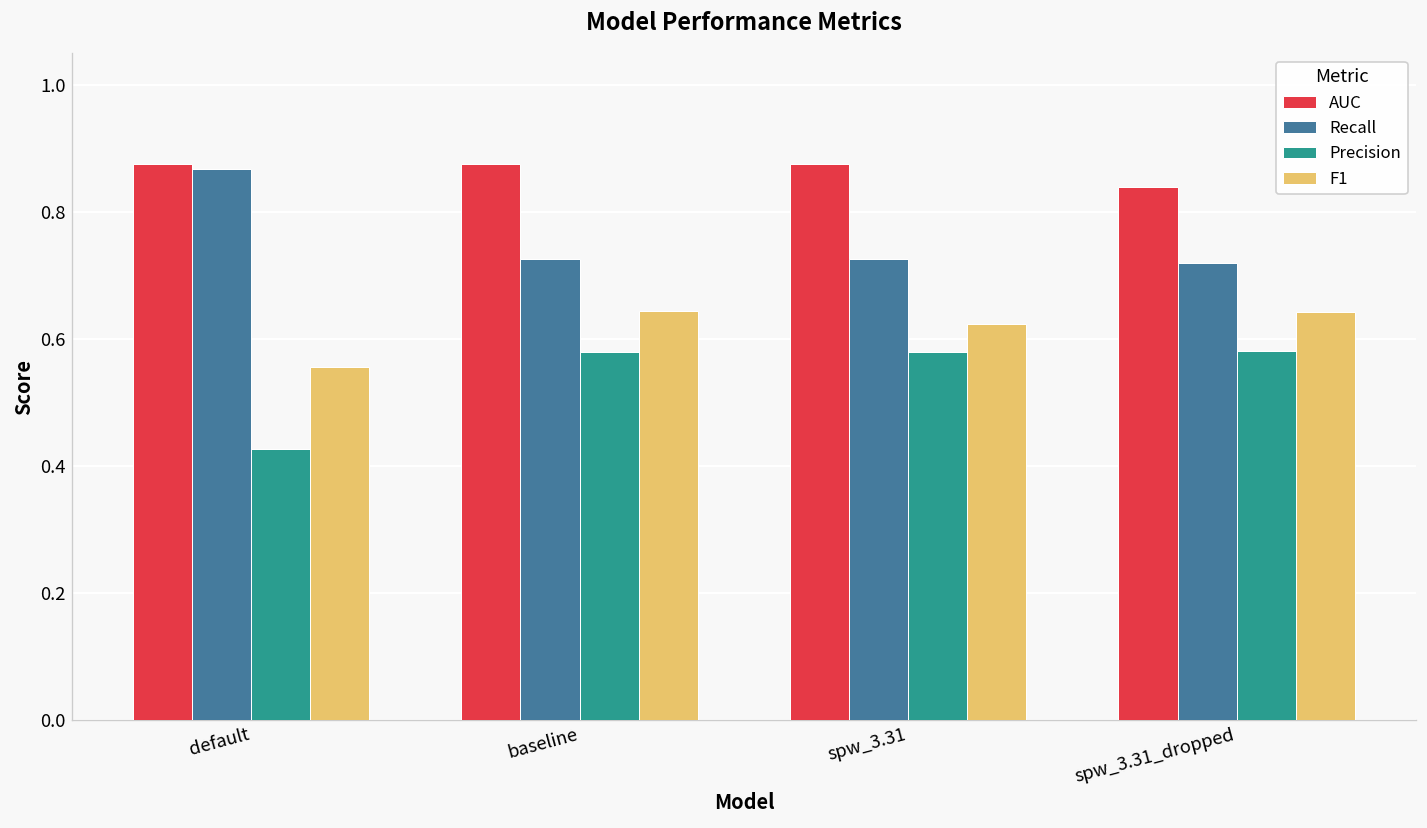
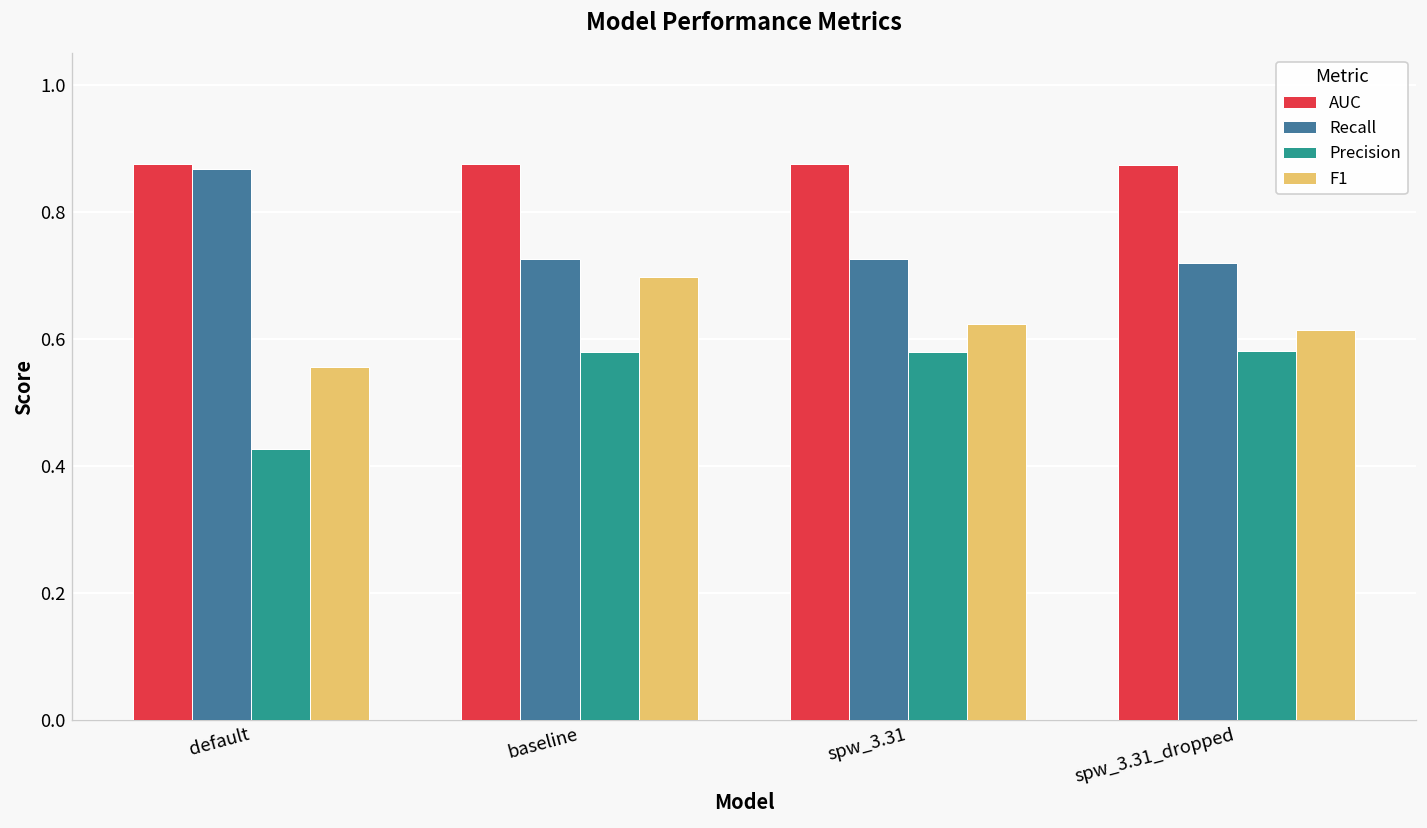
F1, baseline: 0.64 -> 0.70
AUC, spw_3.31_dropped: 0.84 -> 0.87
F1, spw_3.31_dropped: 0.64 -> 0.61
